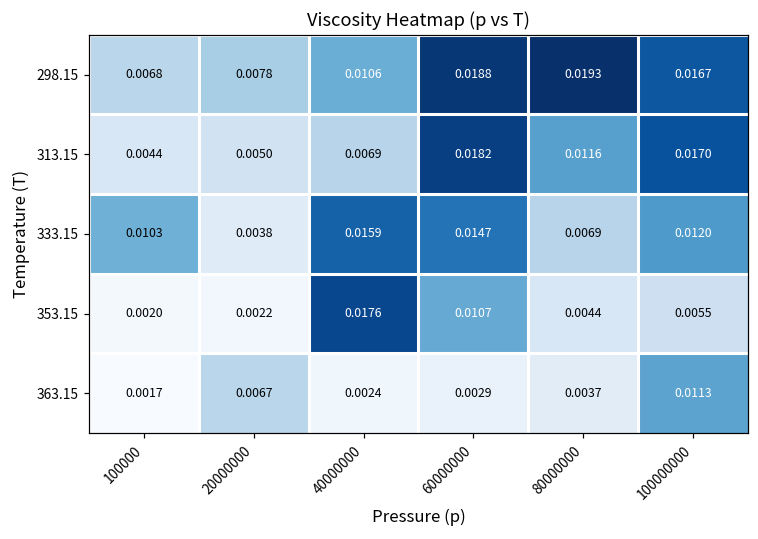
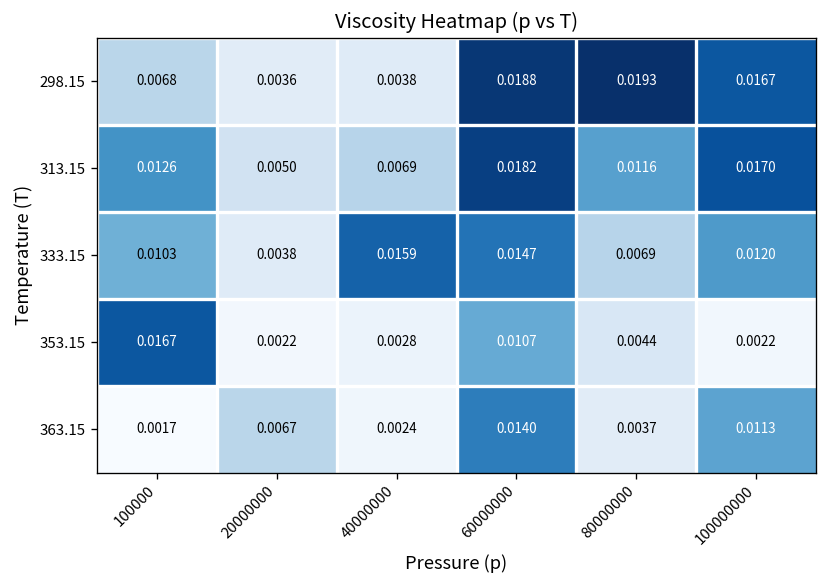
298.15, 20000000: 0.0078 -> 0.0036
298.15, 40000000: 0.0106 -> 0.0038
313.15, 100000: 0.0044 -> 0.0126
353.15, 100000: 0.0020 -> 0.0167
353.15, 40000000: 0.0176 -> 0.0028
353.15, 100000000: 0.0055 -> 0.0022
363.15, 60000000: 0.0029 -> 0.0140
